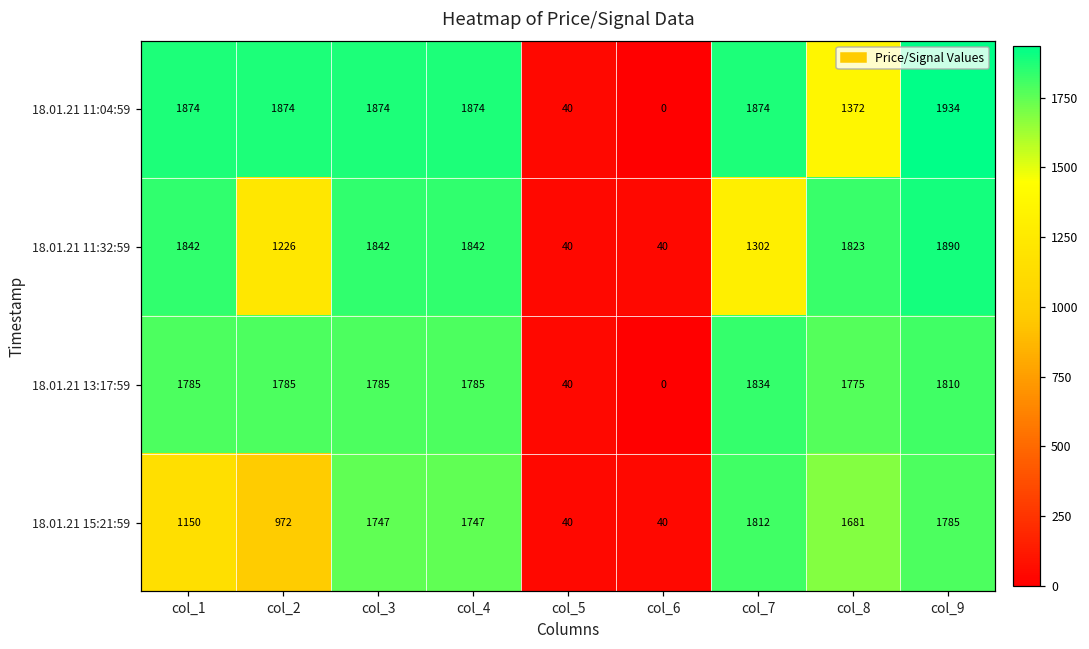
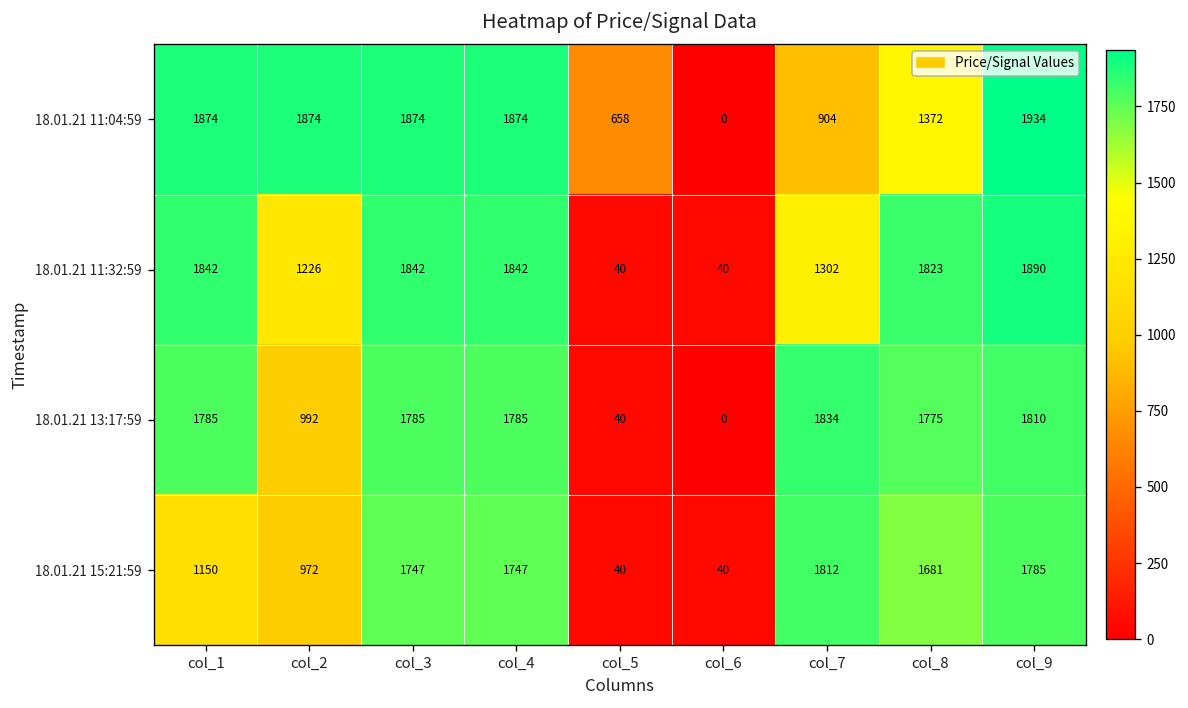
18.01.21 11:04:59, col_5: 40 -> 658
18.01.21 11:04:59, col_7: 1874 -> 904
18.01.21 13:17:59, col_2: 1785 -> 992
